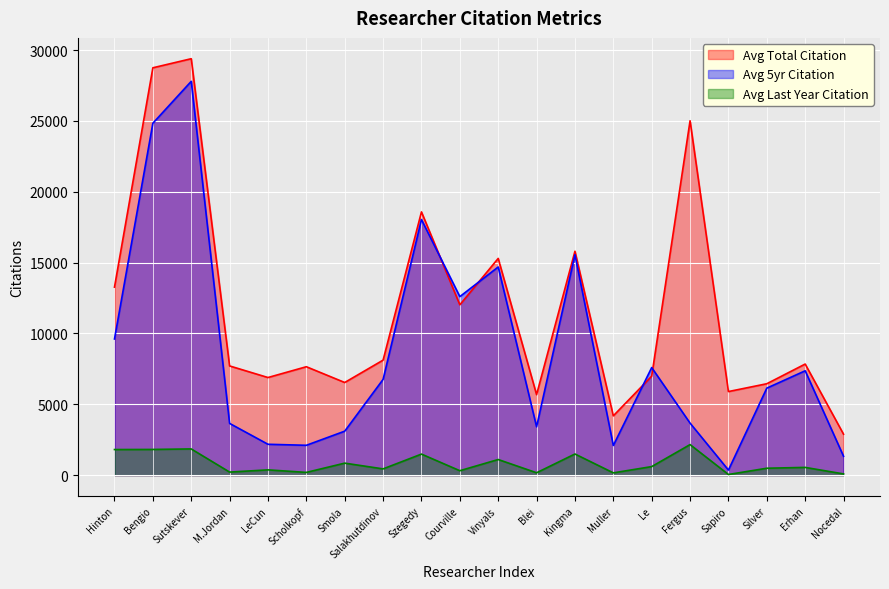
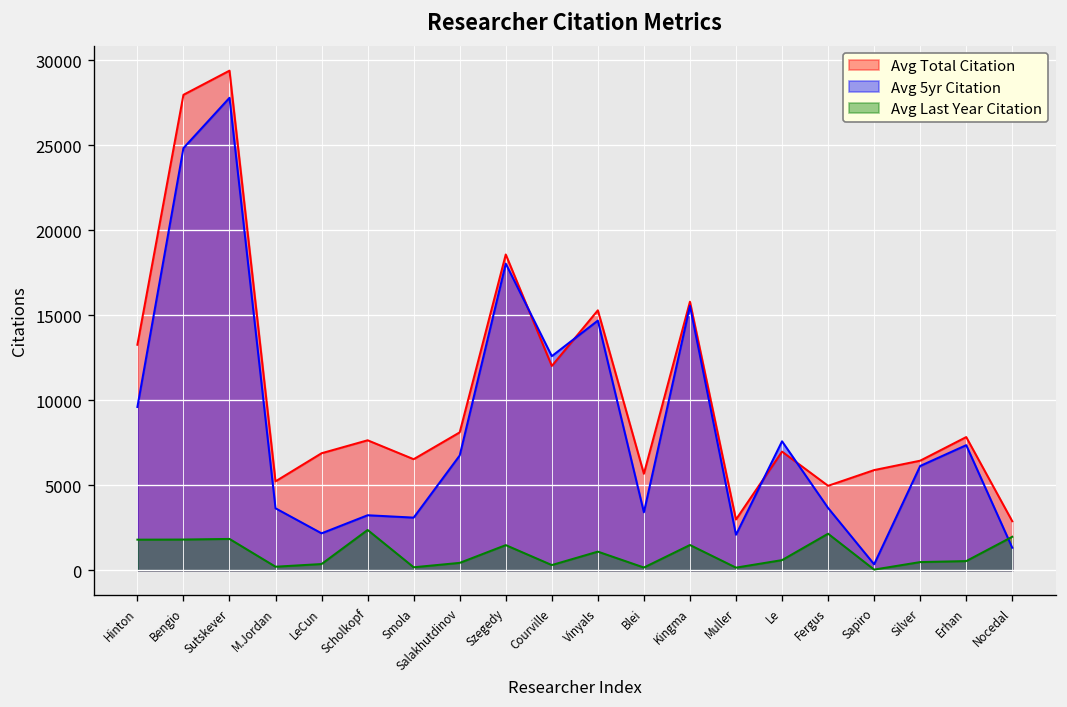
Avg Total Citation, Bengio: 28800 -> 28000
Avg Total Citation, M.Jordan: 7700 -> 5200
Avg 5yr Citation, Scholkopf: 2100 -> 3200
Avg Last Year Citation, Scholkopf: 200 -> 2400
Avg Last Year Citation, Smola: 800 -> 200
Avg Total Citation, Muller: 4200 -> 3000
Avg Total Citation, Fergus: 25000 -> 5000
Avg Last Year Citation, Nocedal: 100 -> 2000
